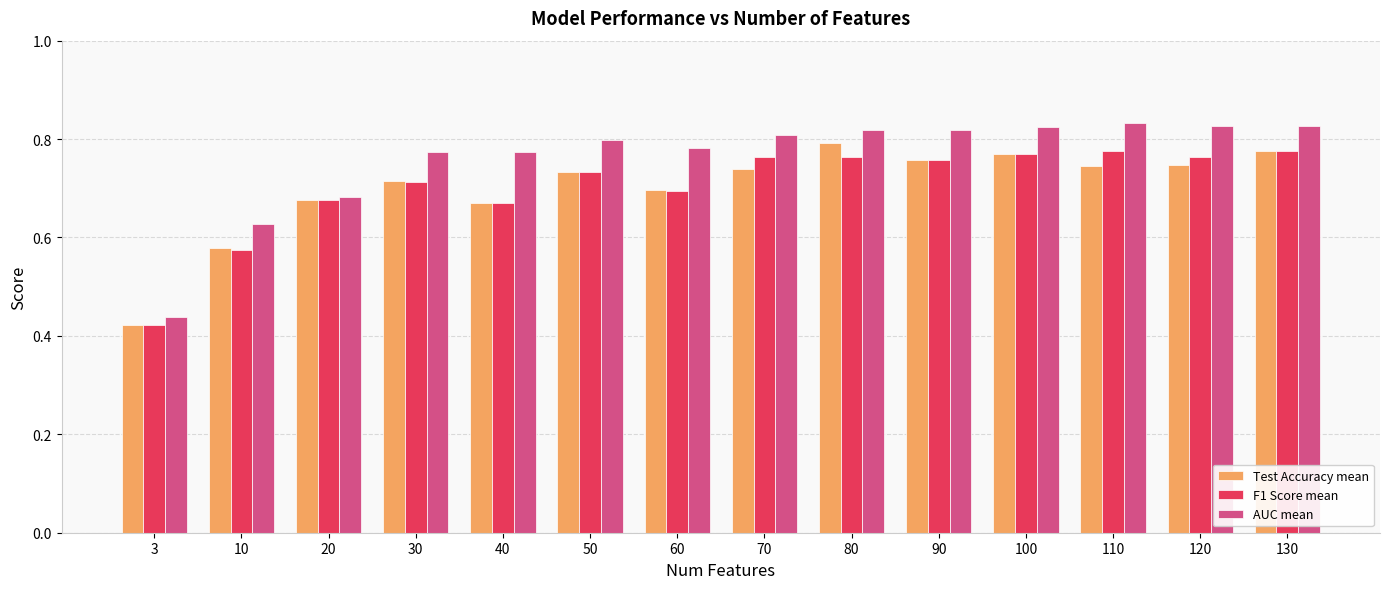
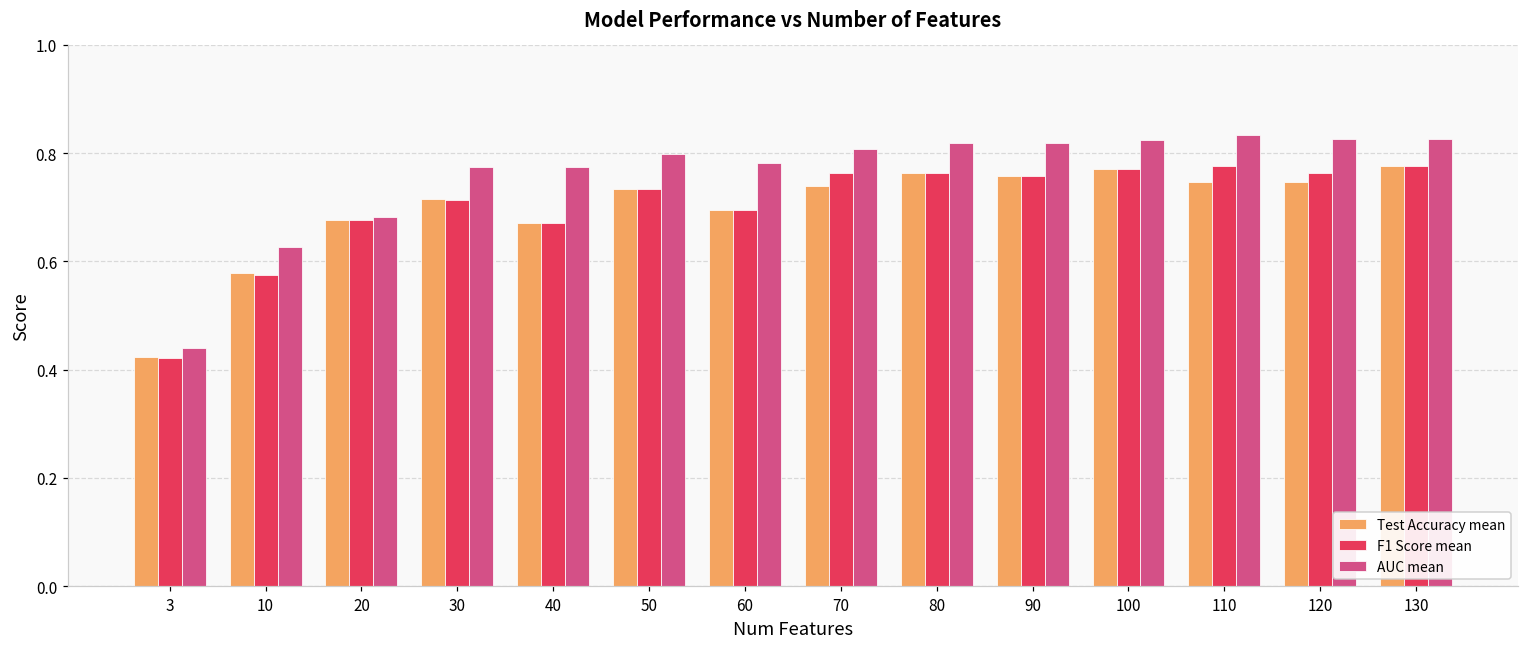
Test Accuracy mean, 80: 0.79 -> 0.76
